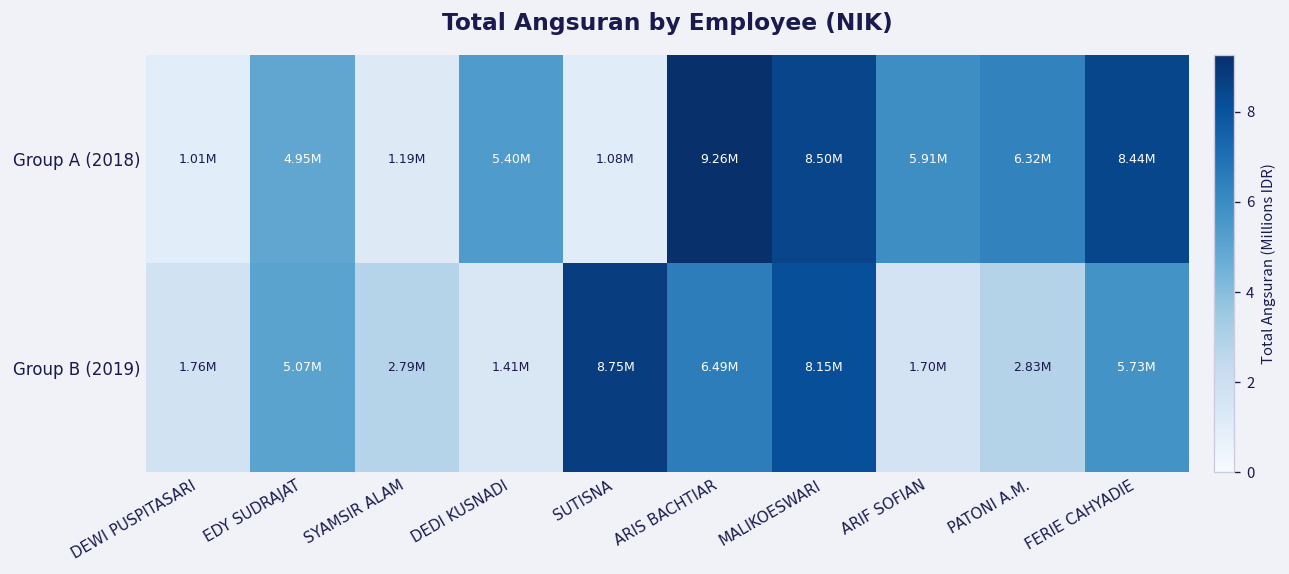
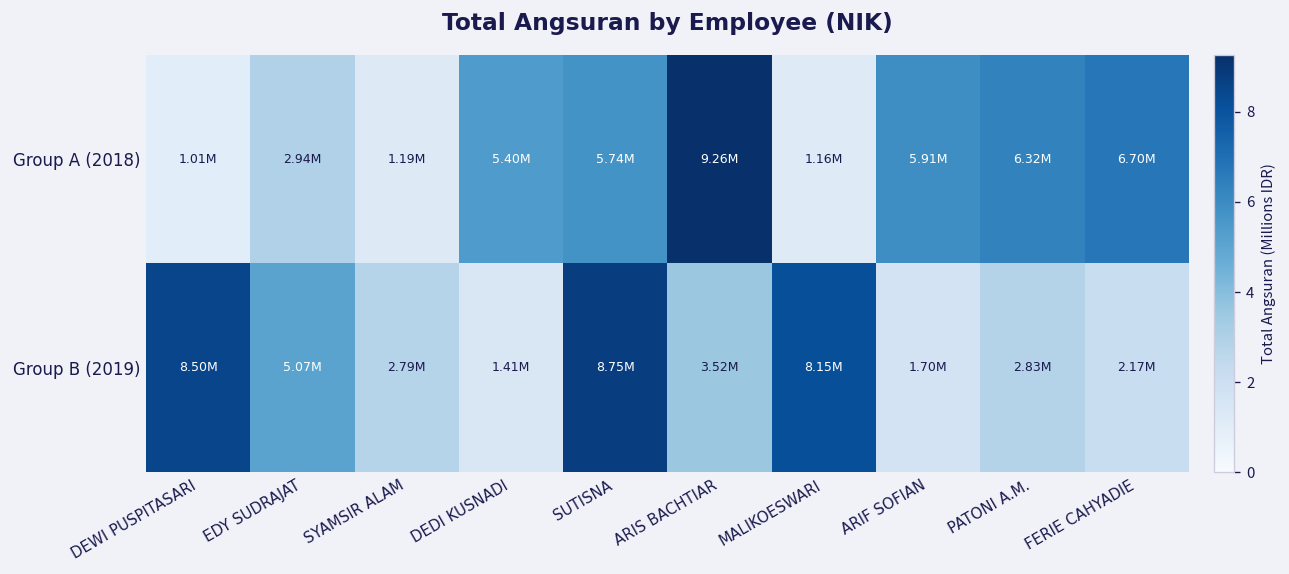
Group A (2018), EDY SUDRAJAT: 4.95M -> 2.94M
Group A (2018), SUTISNA: 1.08M -> 5.74M
Group A (2018), MALIKOESWARI: 8.50M -> 1.16M
Group A (2018), FERIE CAHYADIE: 8.44M -> 6.70M
Group B (2019), DEWI PUSPITASARI: 1.76M -> 8.50M
Group B (2019), ARIS BACHTIAR: 6.49M -> 3.52M
Group B (2019), FERIE CAHYADIE: 5.73M -> 2.17M
